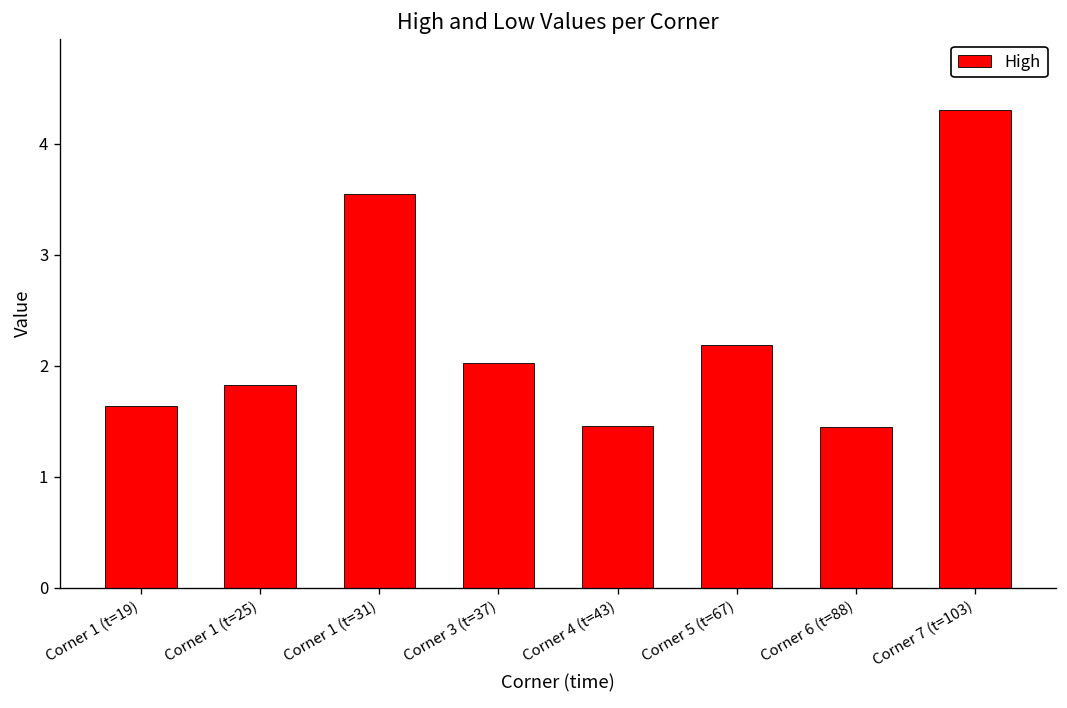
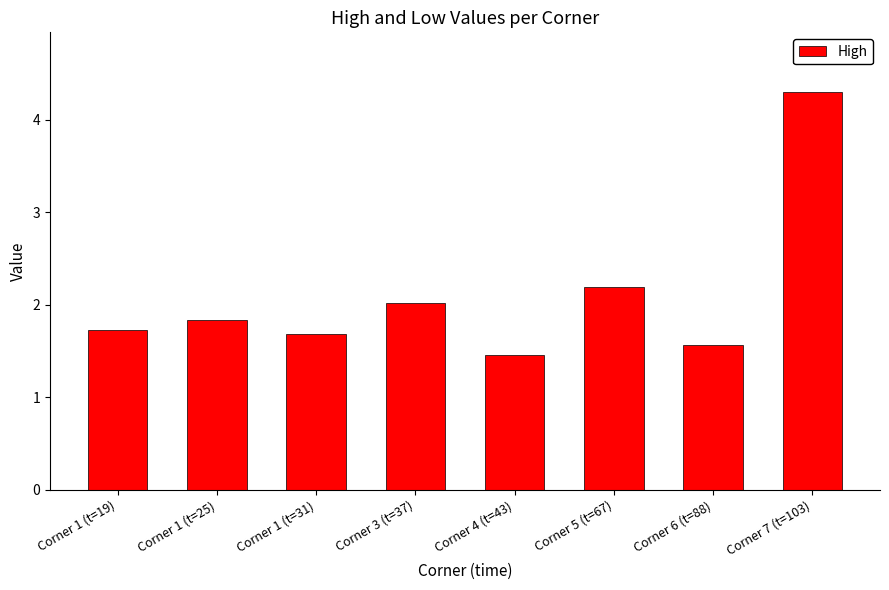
Corner 1 (t=19): 1.6 -> 1.7
Corner 1 (t=31): 3.6 -> 1.7
Corner 6 (t=88): 1.5 -> 1.6
